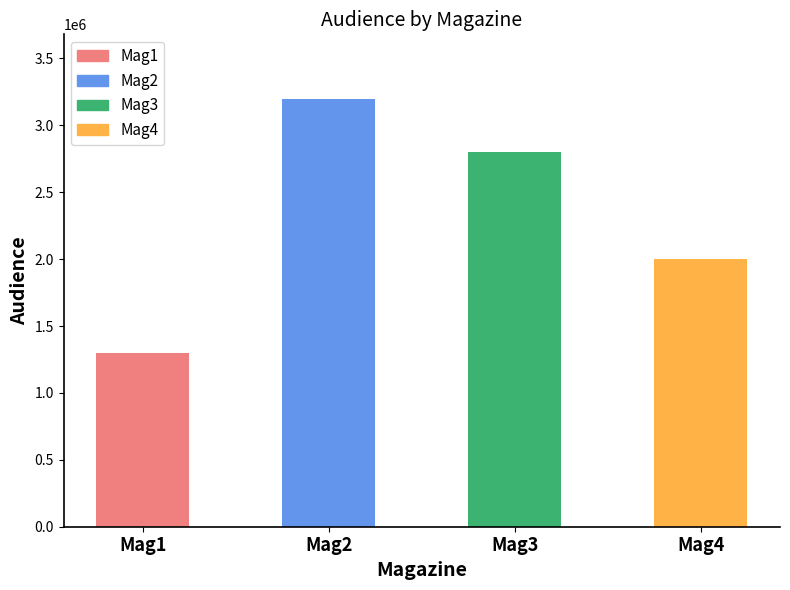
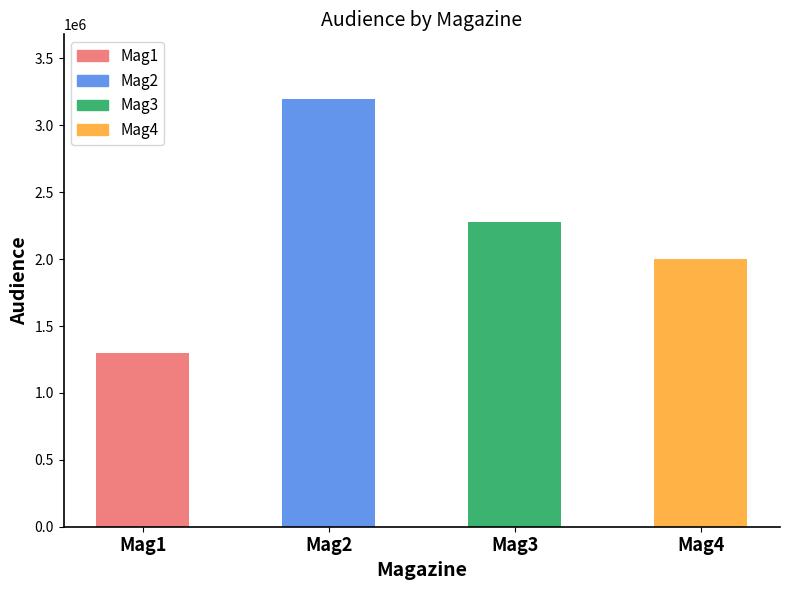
Mag3: 2800000 -> 2270000
